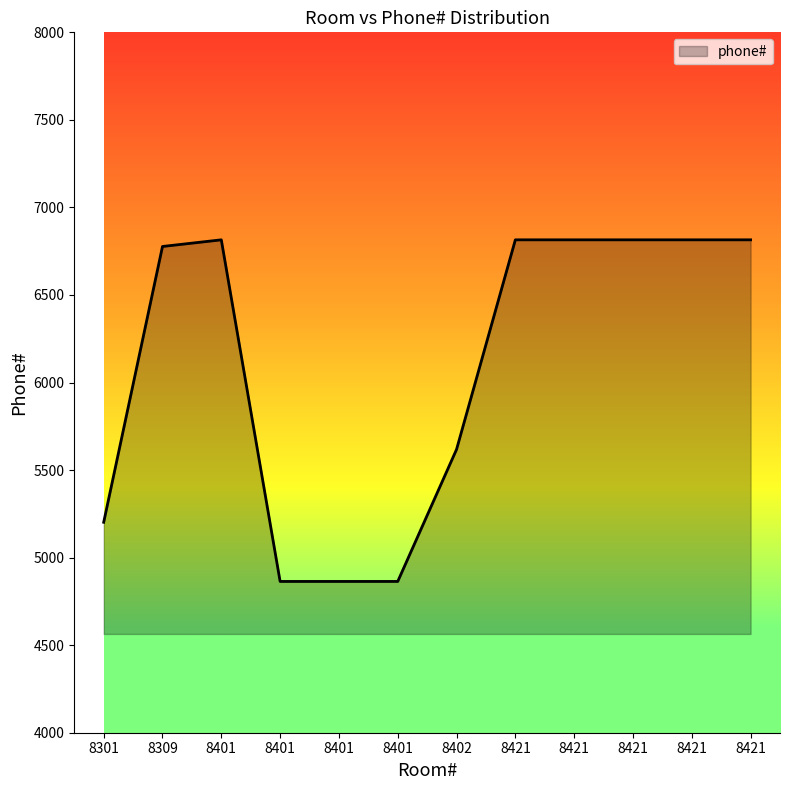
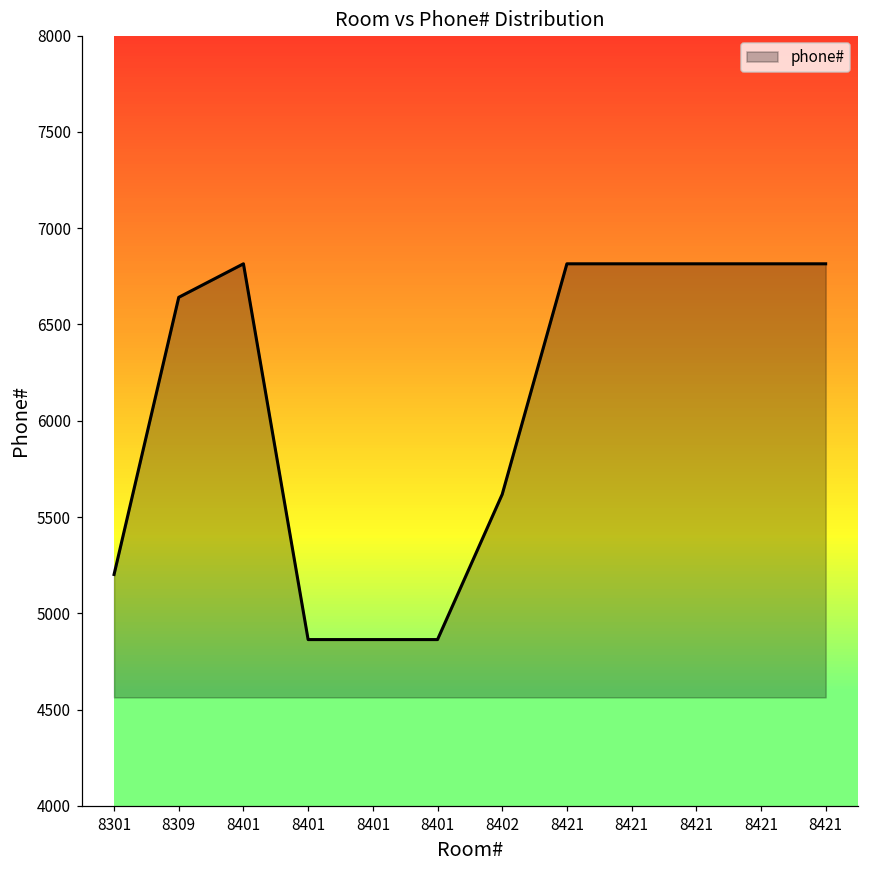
8309: 6780 -> 6640
